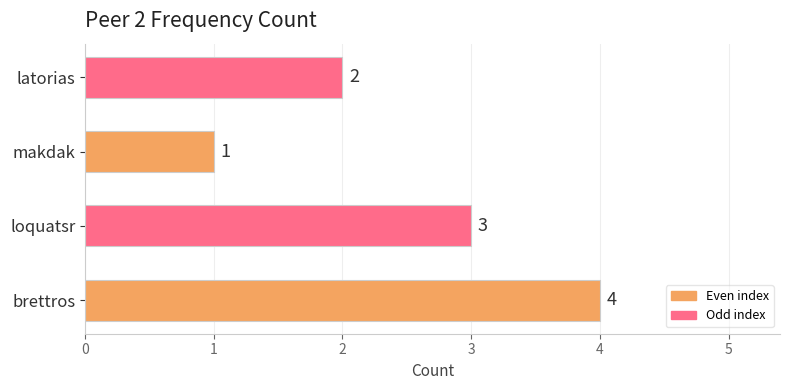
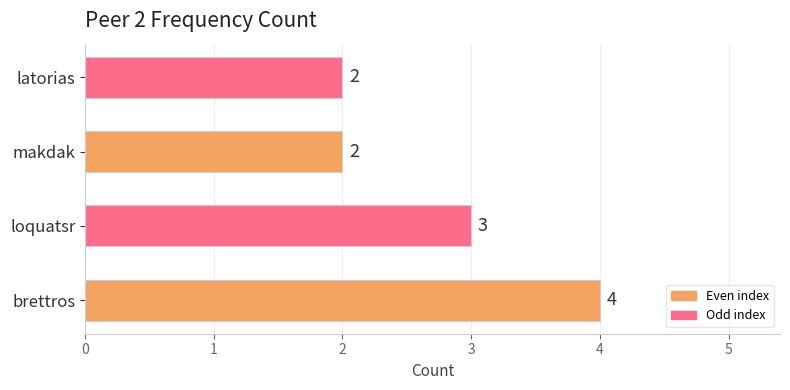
makdak: 1 -> 2
